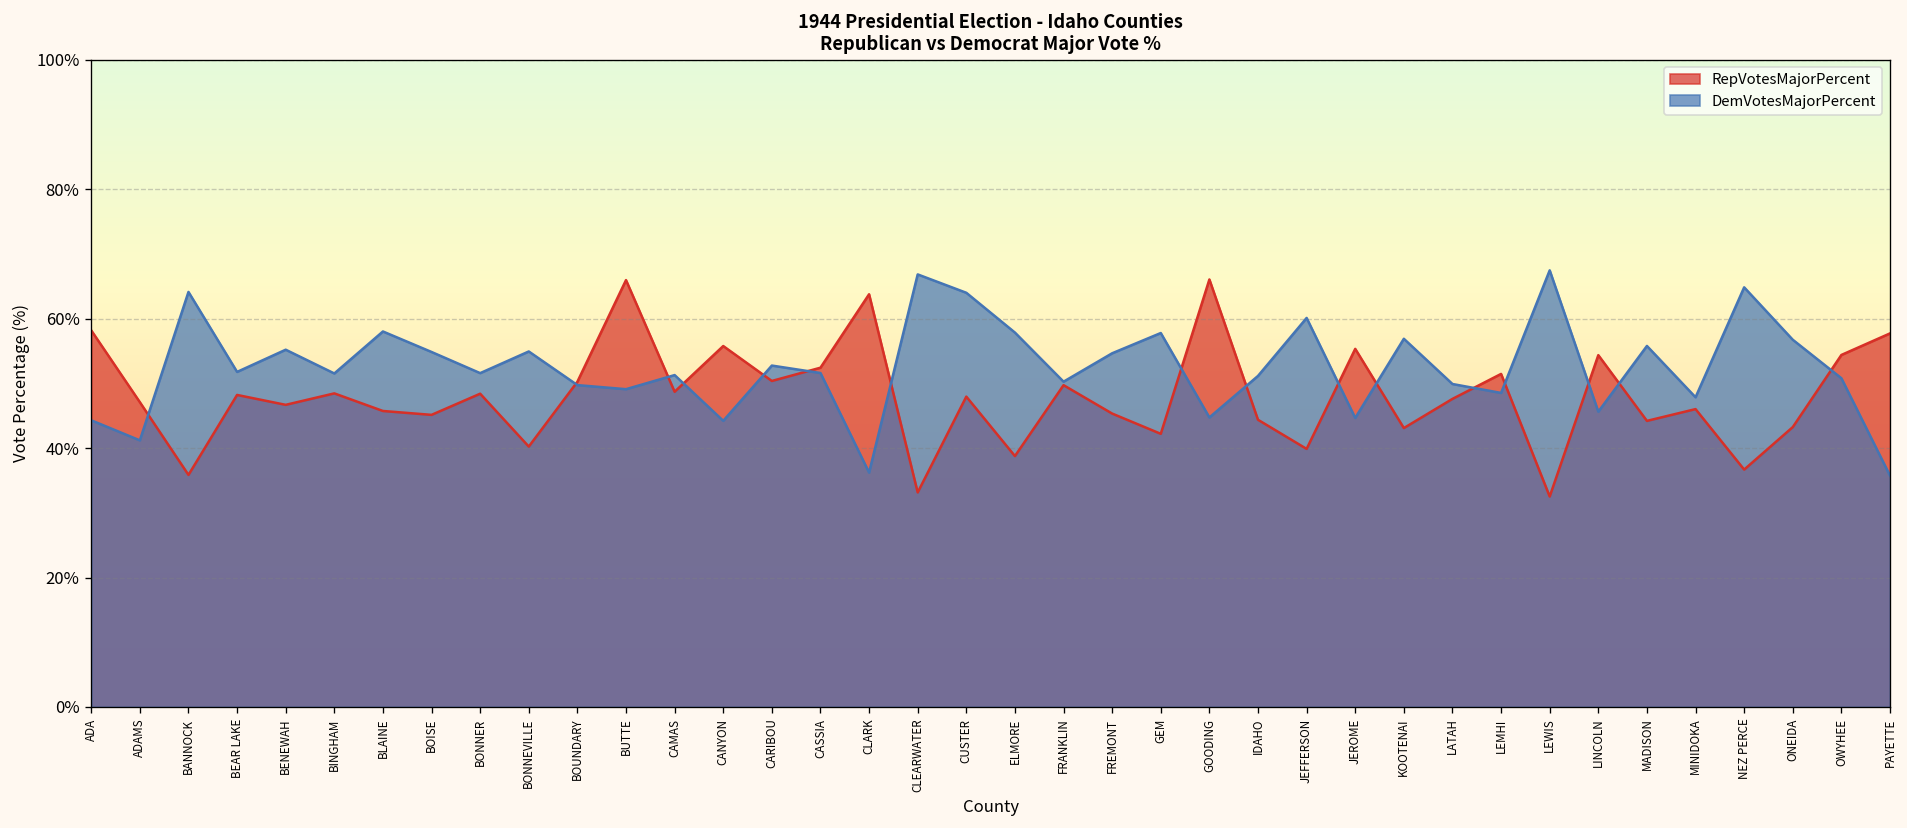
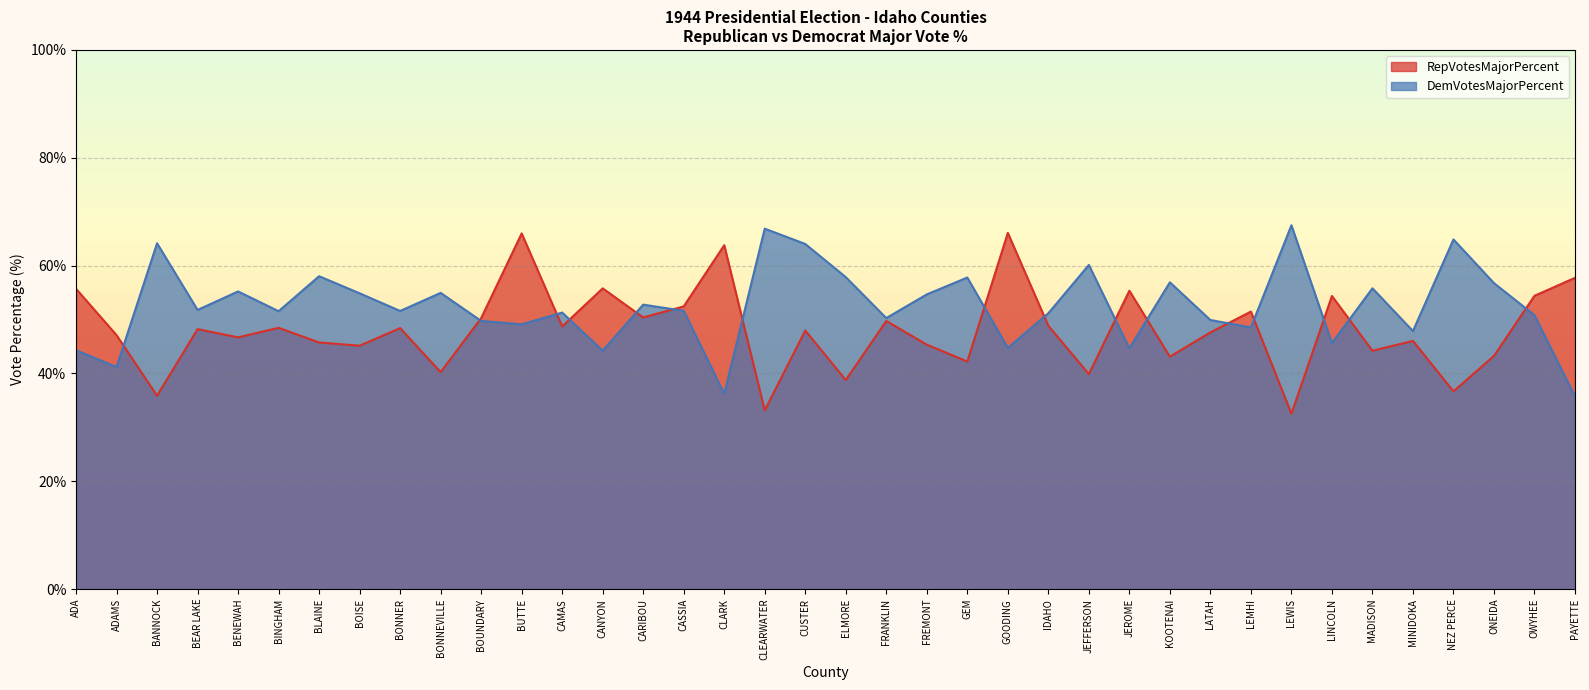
RepVotesMajorPercent, ADA: 58% -> 56%
RepVotesMajorPercent, IDAHO: 44% -> 49%
